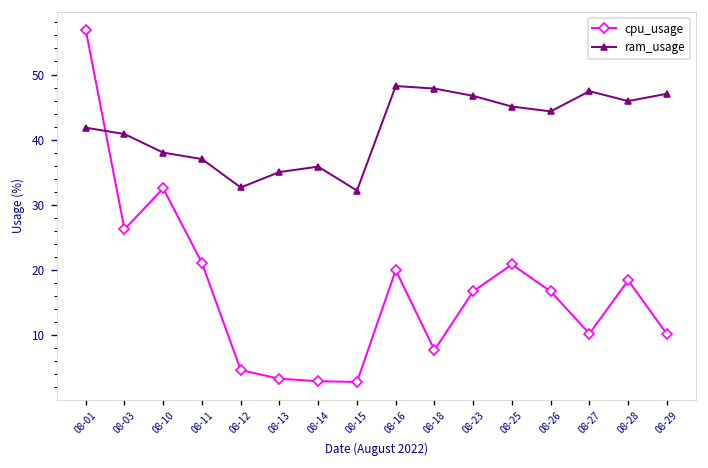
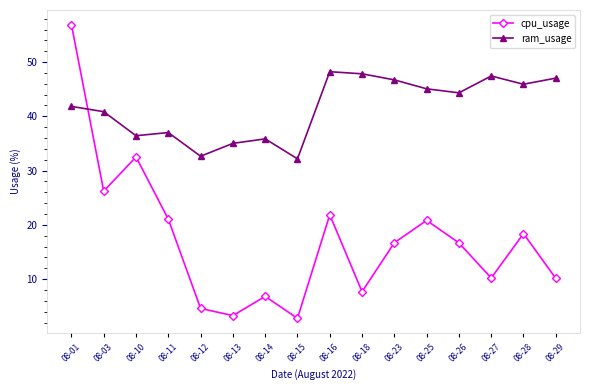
ram_usage, 08-10: 38 -> 36
cpu_usage, 08-14: 3 -> 7
cpu_usage, 08-16: 20 -> 22
